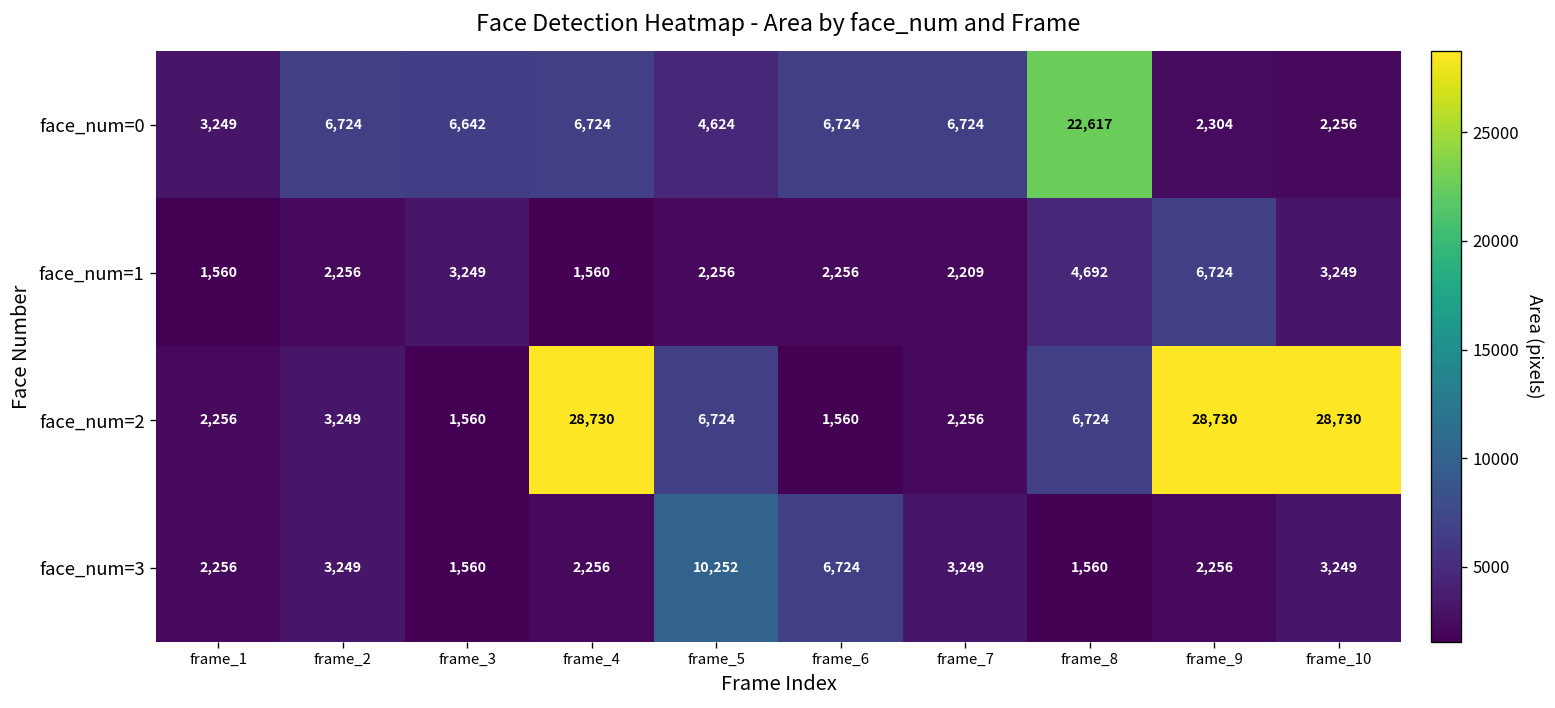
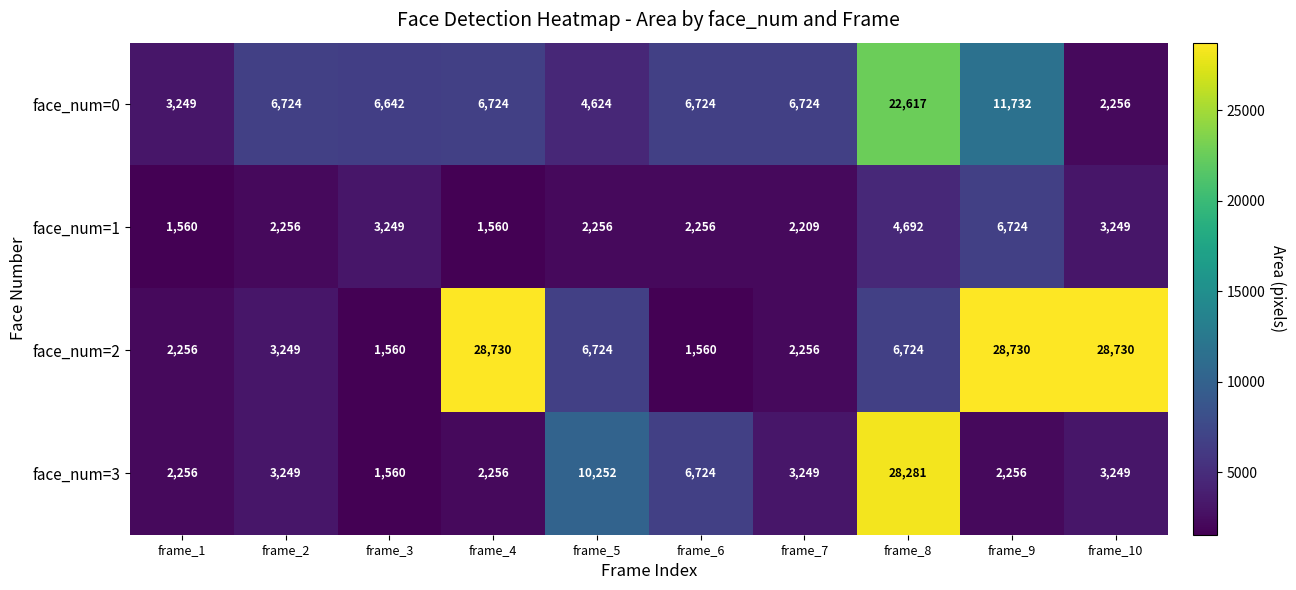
face_num=0, frame_9: 2,304 -> 11,732
face_num=3, frame_8: 1,560 -> 28,281
